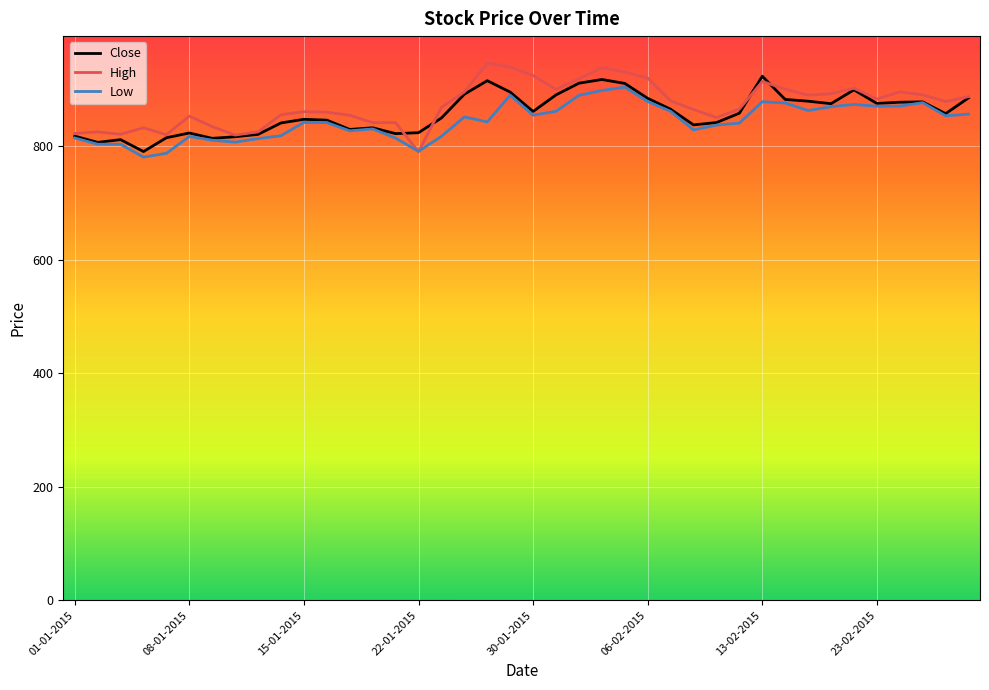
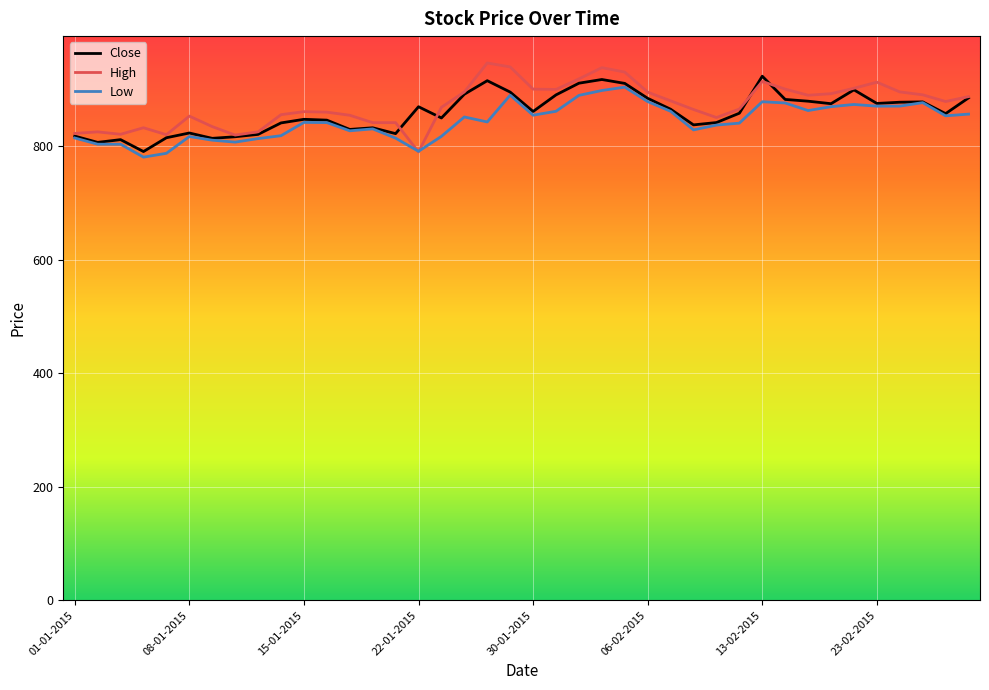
Close, 22-01-2015: 820 -> 870
High, 30-01-2015: 920 -> 900
High, 06-02-2015: 920 -> 890
High, 23-02-2015: 880 -> 910
